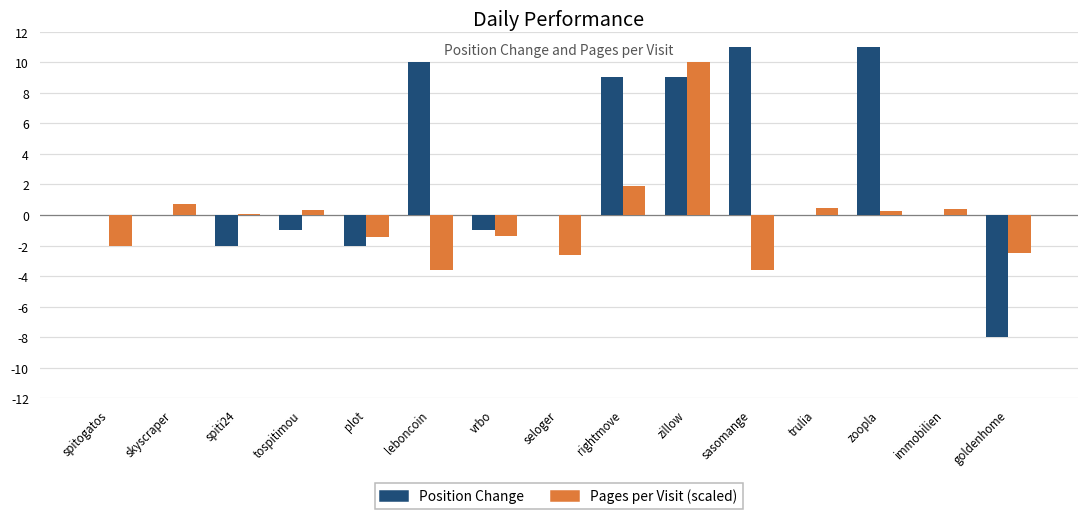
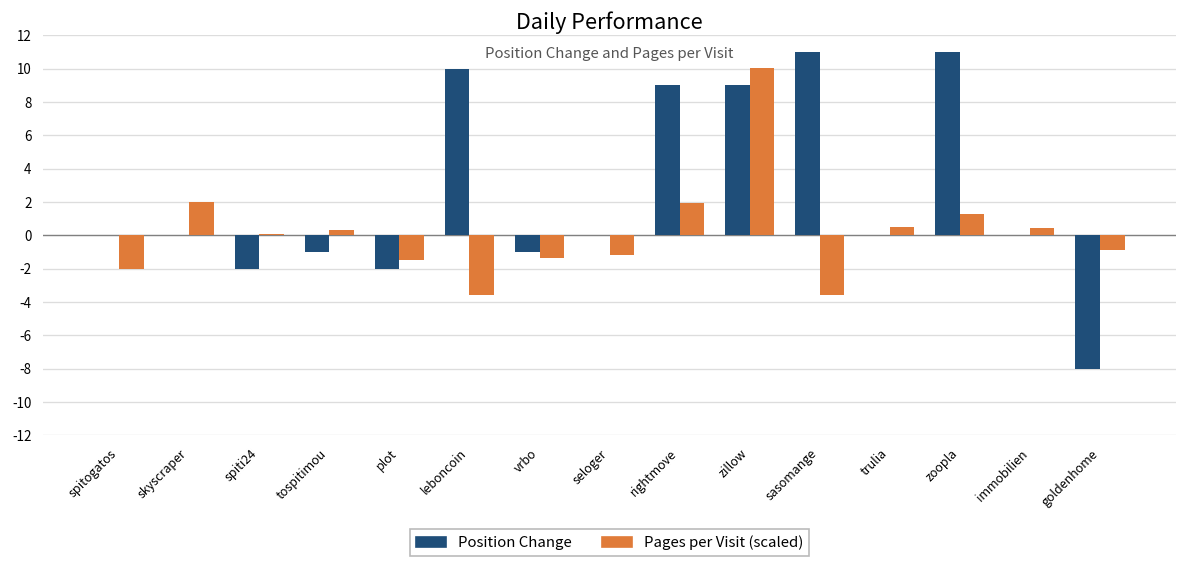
Pages per Visit (scaled), skyscraper: 0.8 -> 2.0
Pages per Visit (scaled), seloger: -2.6 -> -1.2
Pages per Visit (scaled), zoopla: 0.3 -> 1.3
Pages per Visit (scaled), goldenhome: -2.5 -> -0.9
